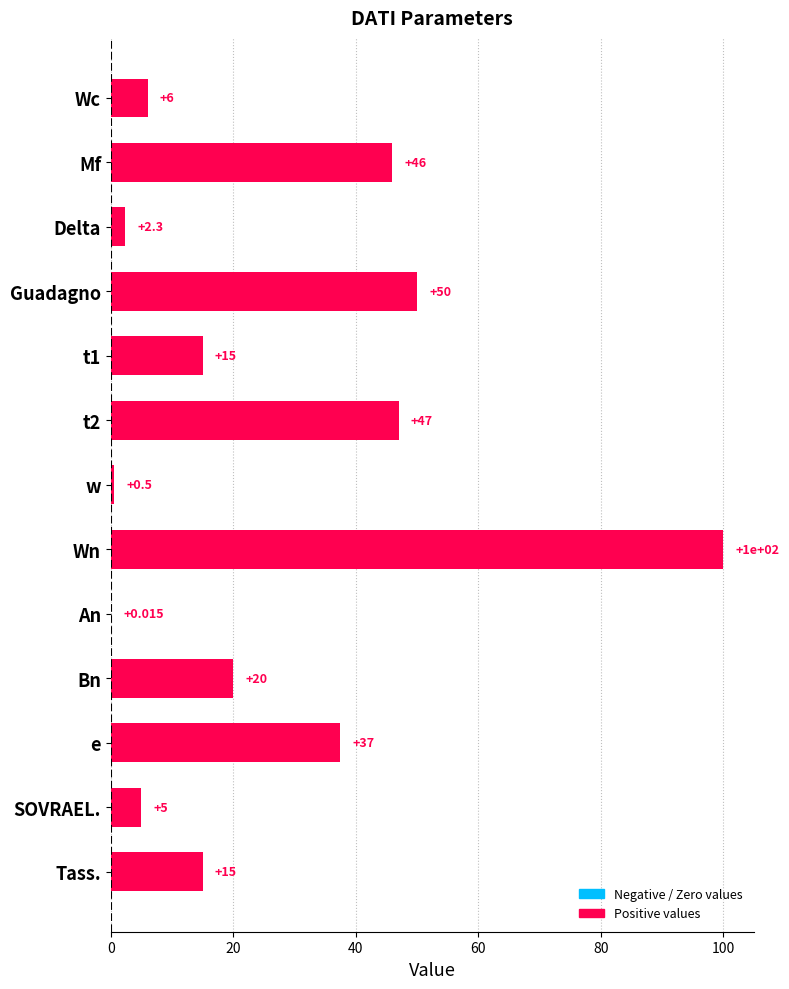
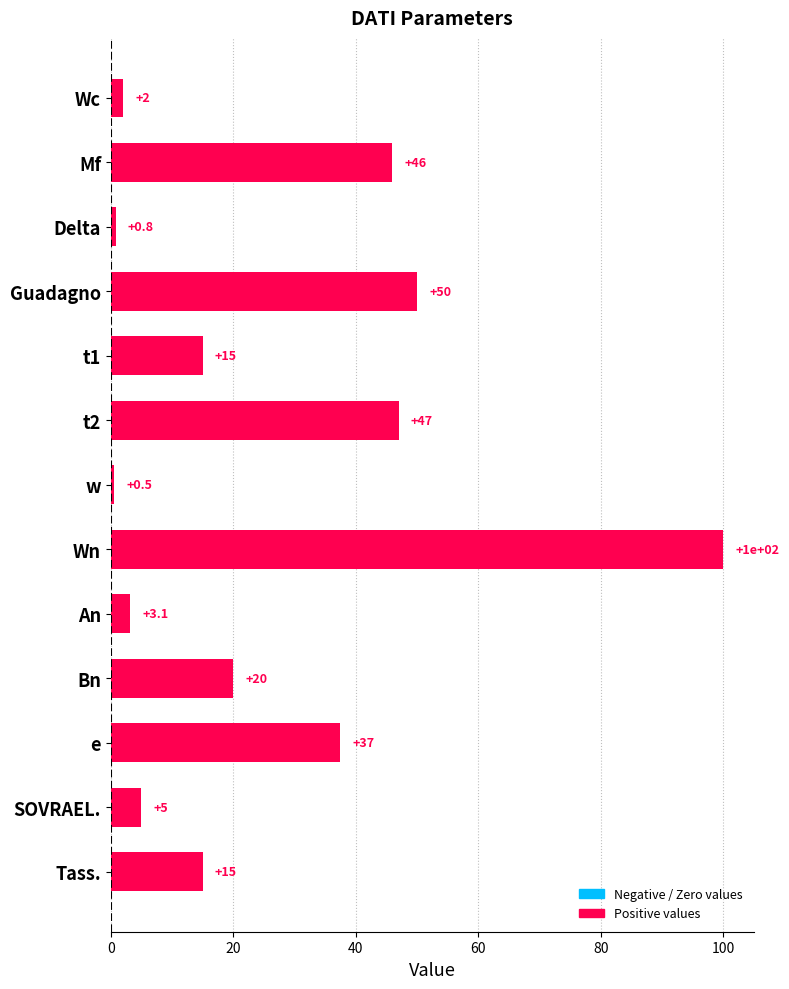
Wc: +6 -> +2
Delta: +2.3 -> +0.8
An: +0.015 -> +3.1
